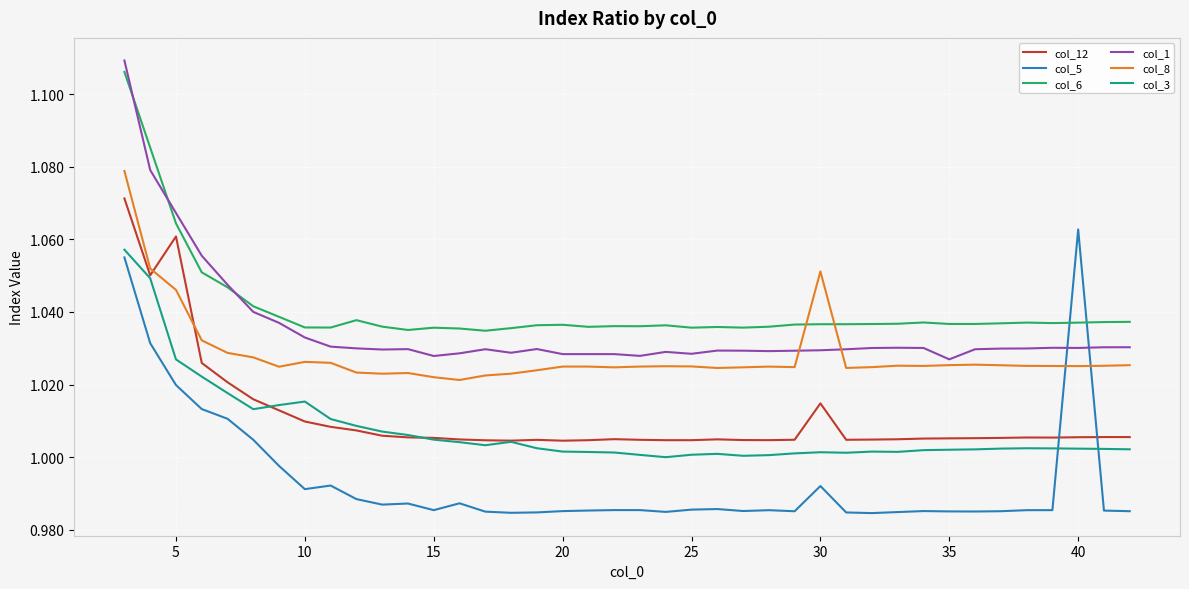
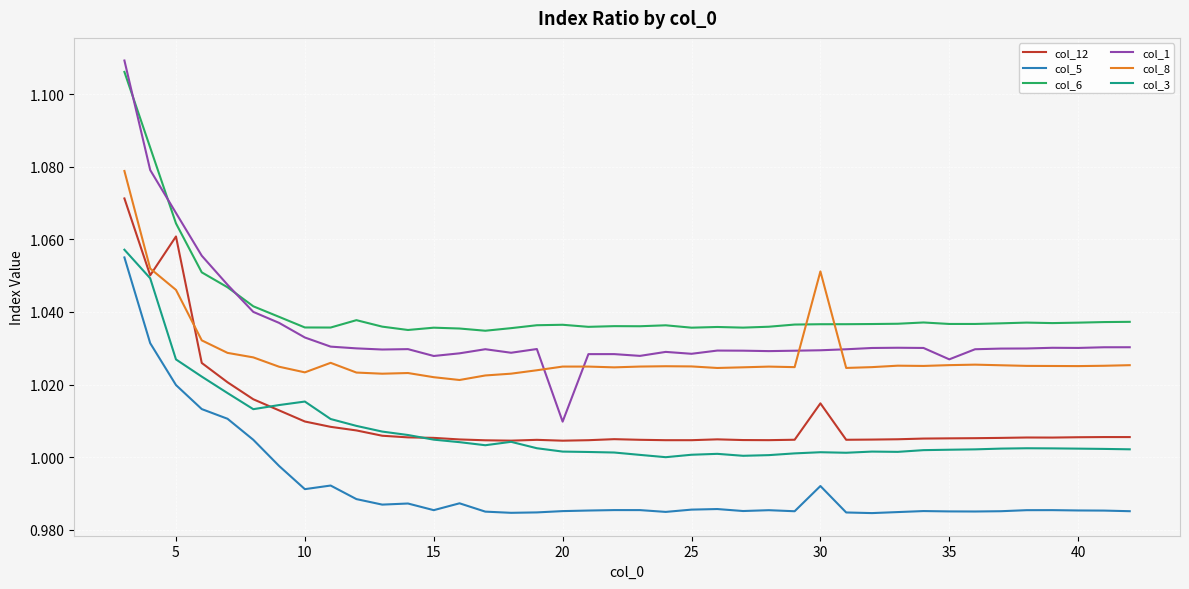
col_8, 10: 1.026 -> 1.023
col_1, 20: 1.028 -> 1.010
col_5, 40: 1.063 -> 0.985
